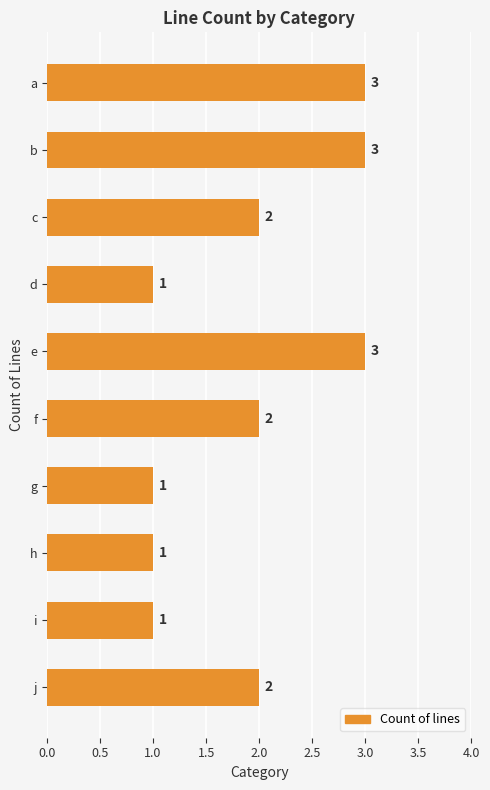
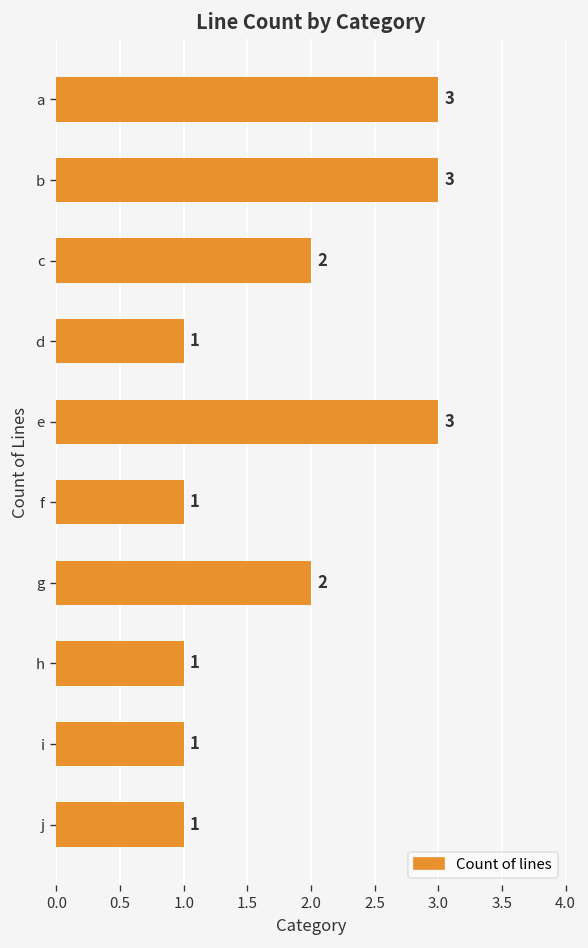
f: 2 -> 1
g: 1 -> 2
j: 2 -> 1
